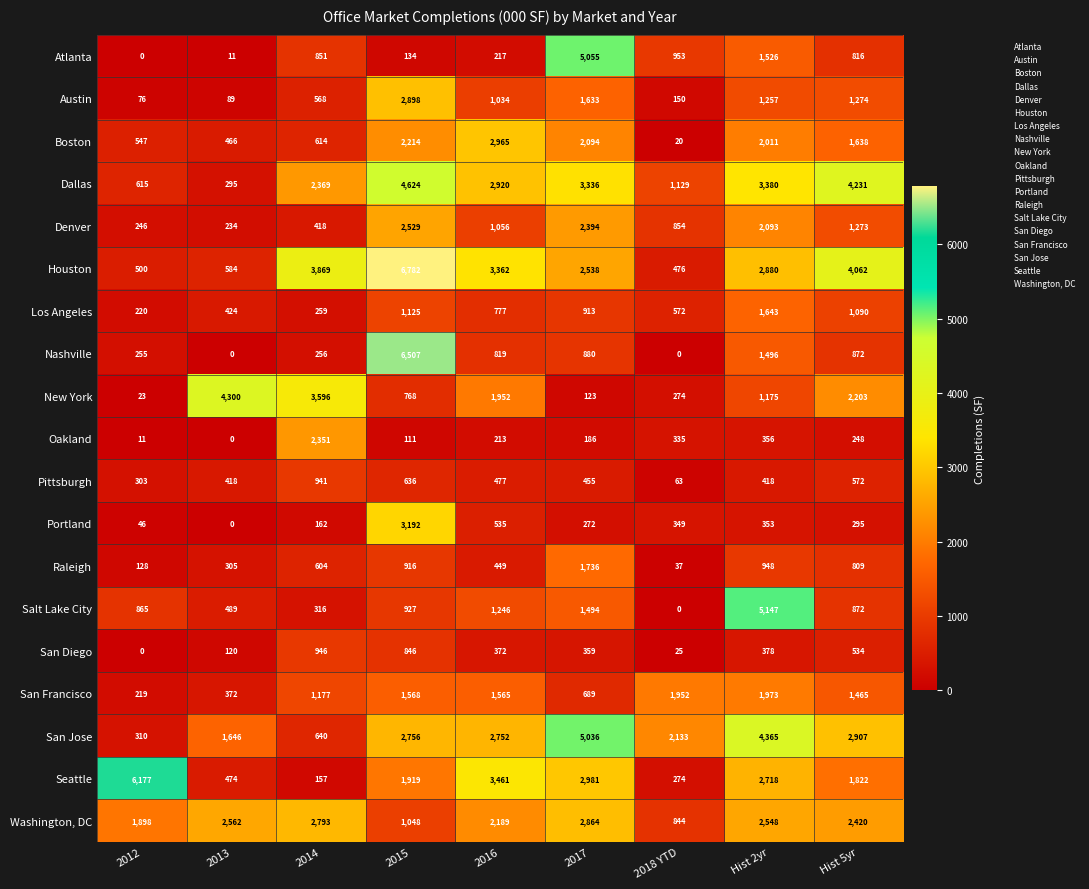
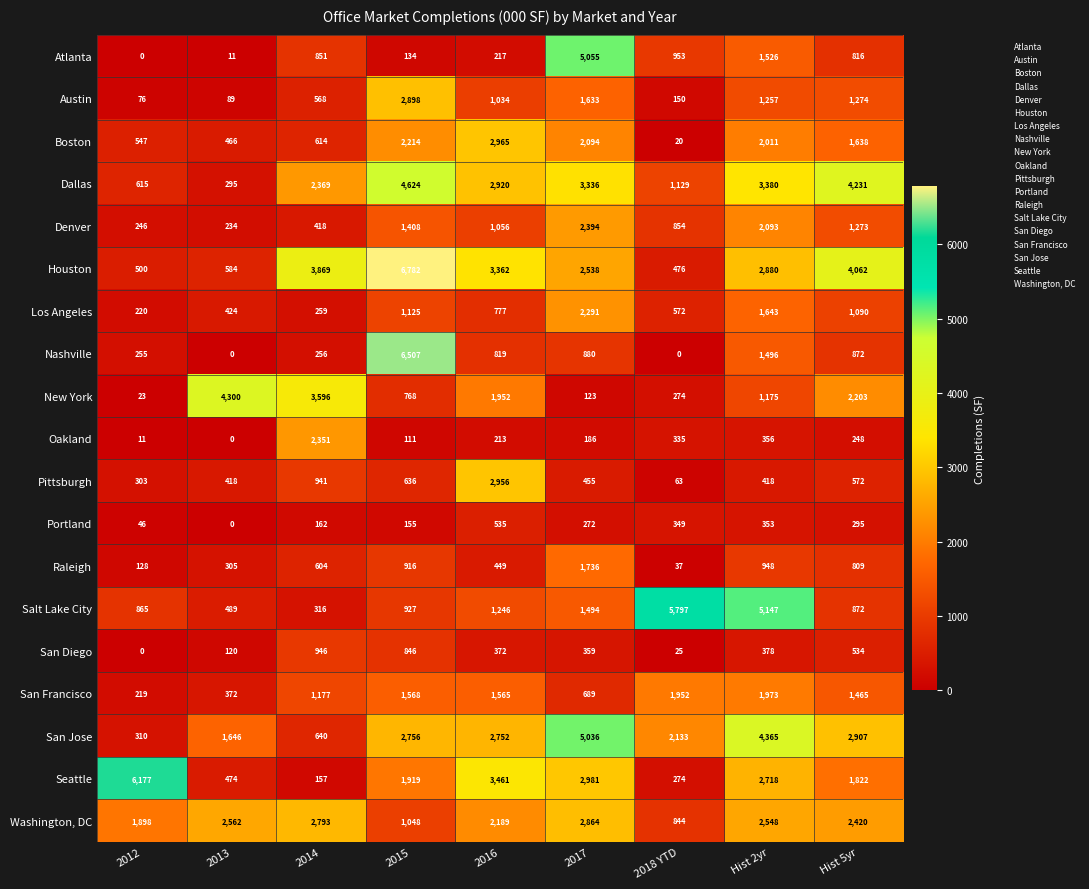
Denver, 2015: 2,529 -> 1,408
Los Angeles, 2017: 913 -> 2,291
Pittsburgh, 2016: 477 -> 2,956
Portland, 2015: 3,192 -> 155
Salt Lake City, 2018 YTD: 0 -> 5,797
